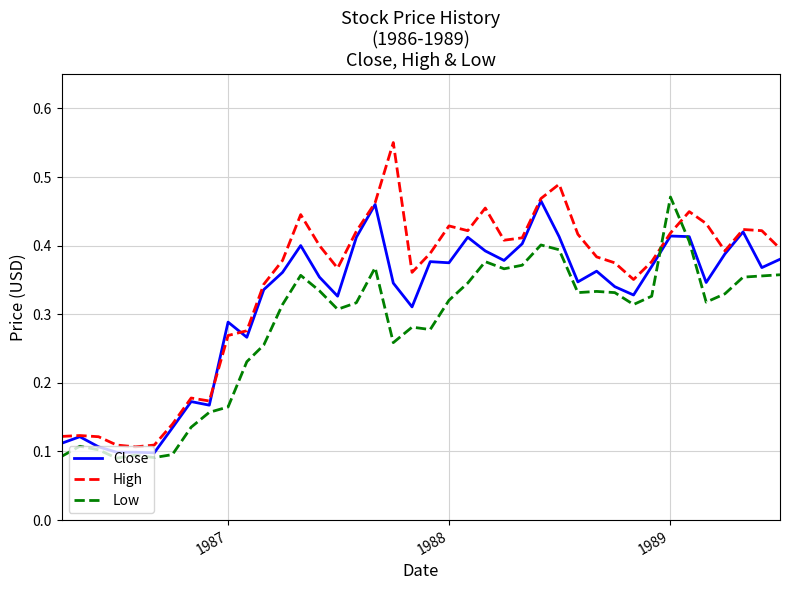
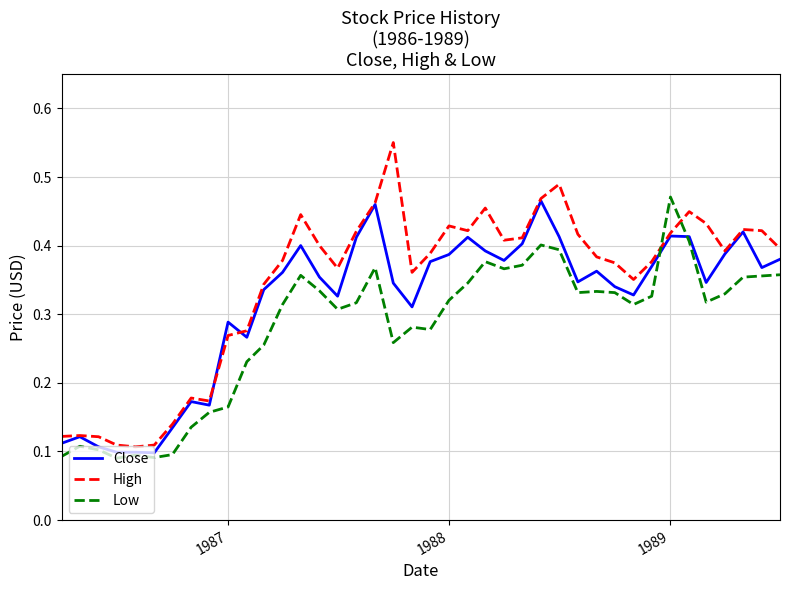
Close, 1988: 0.38 -> 0.39
